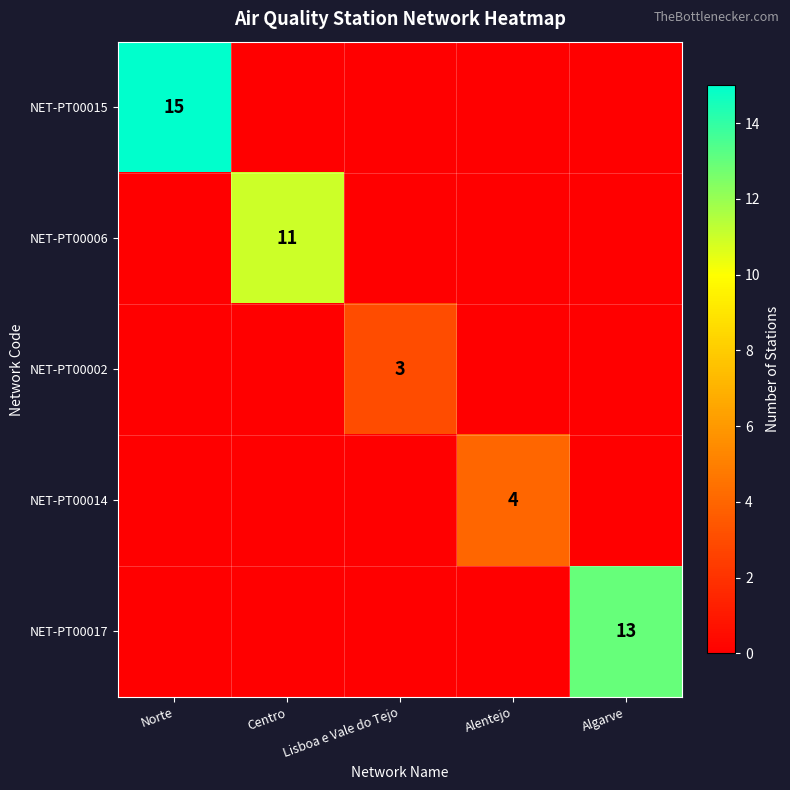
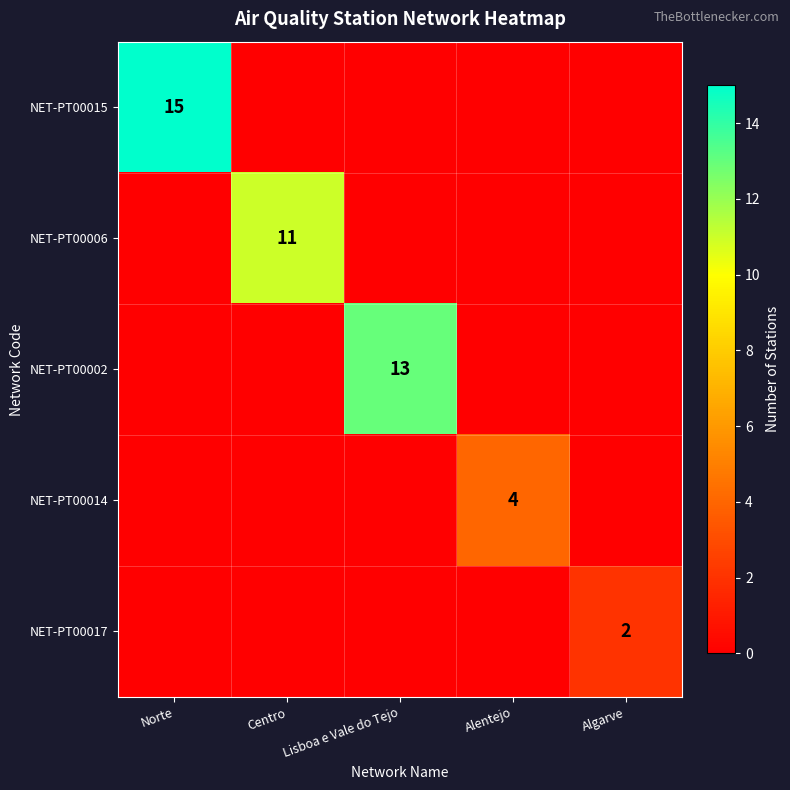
NET-PT00002, Lisboa e Vale do Tejo: 3 -> 13
NET-PT00017, Algarve: 13 -> 2
